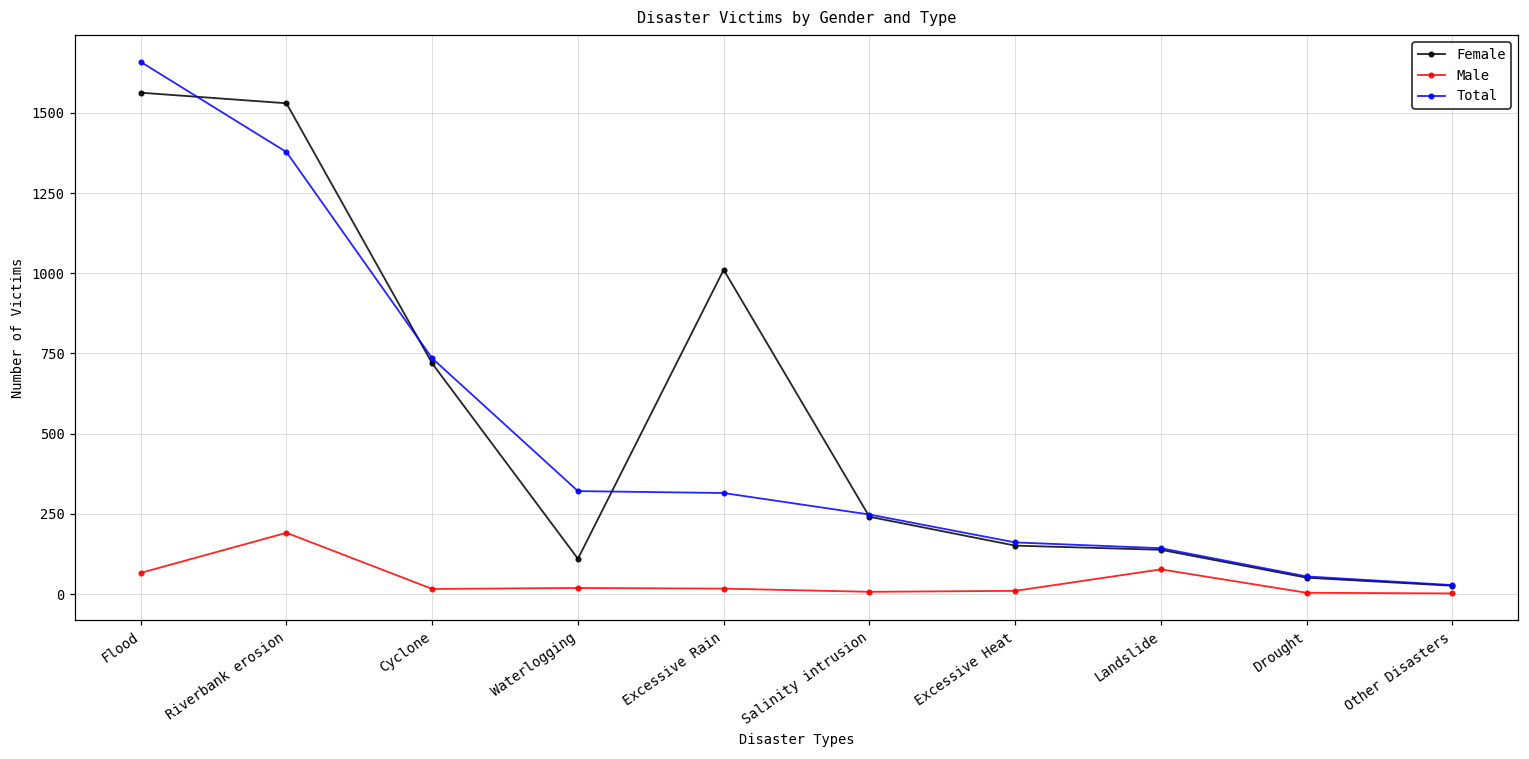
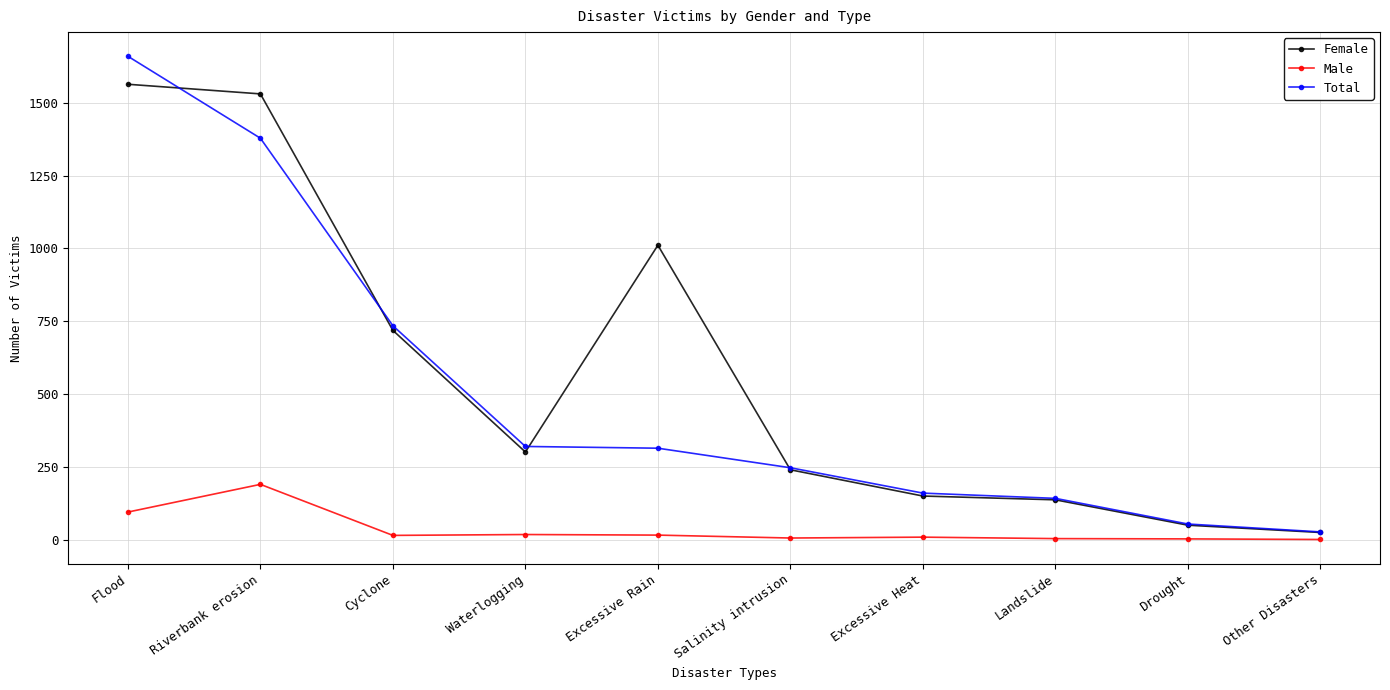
Male, Flood: 70 -> 100
Female, Waterlogging: 110 -> 300
Male, Landslide: 80 -> 10
